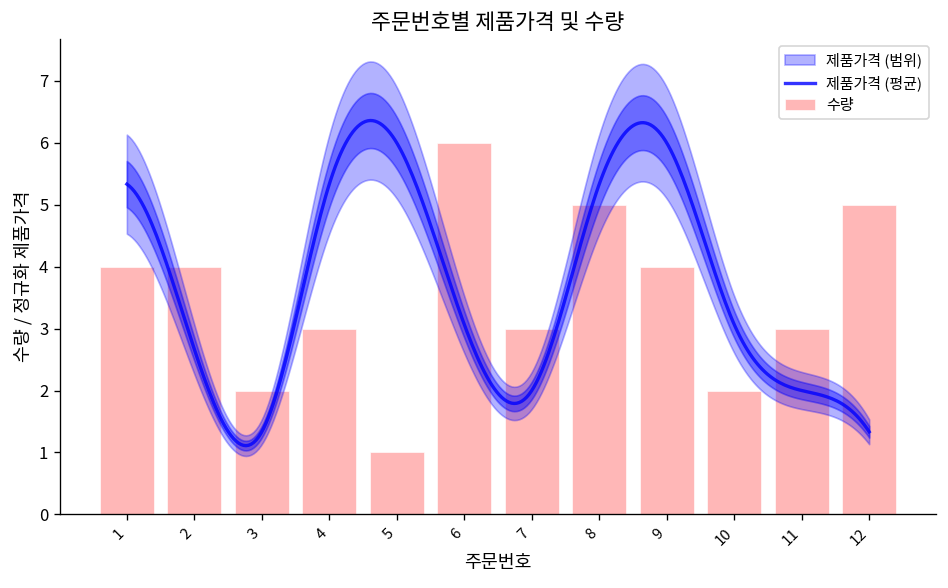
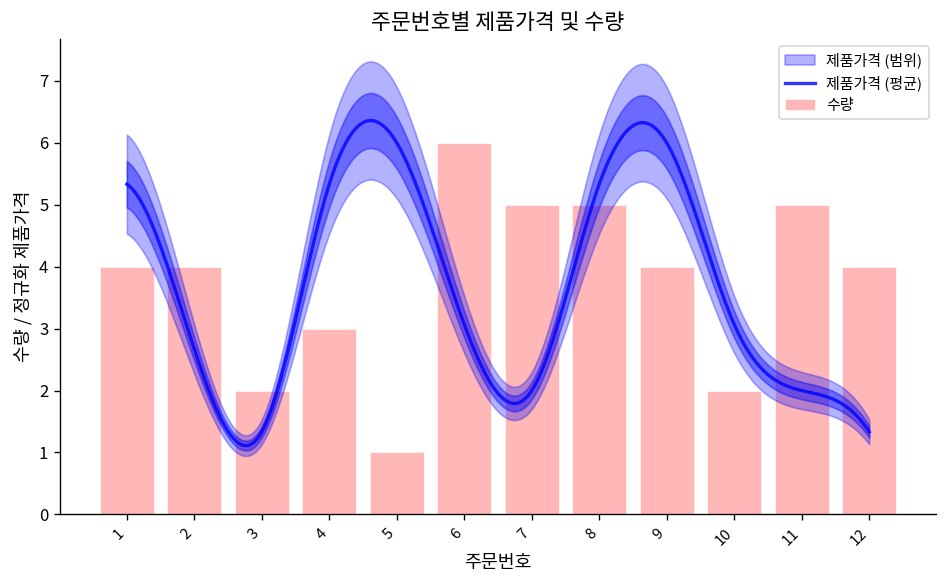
수량, 7: 3 -> 5
수량, 11: 3 -> 5
수량, 12: 5 -> 4
